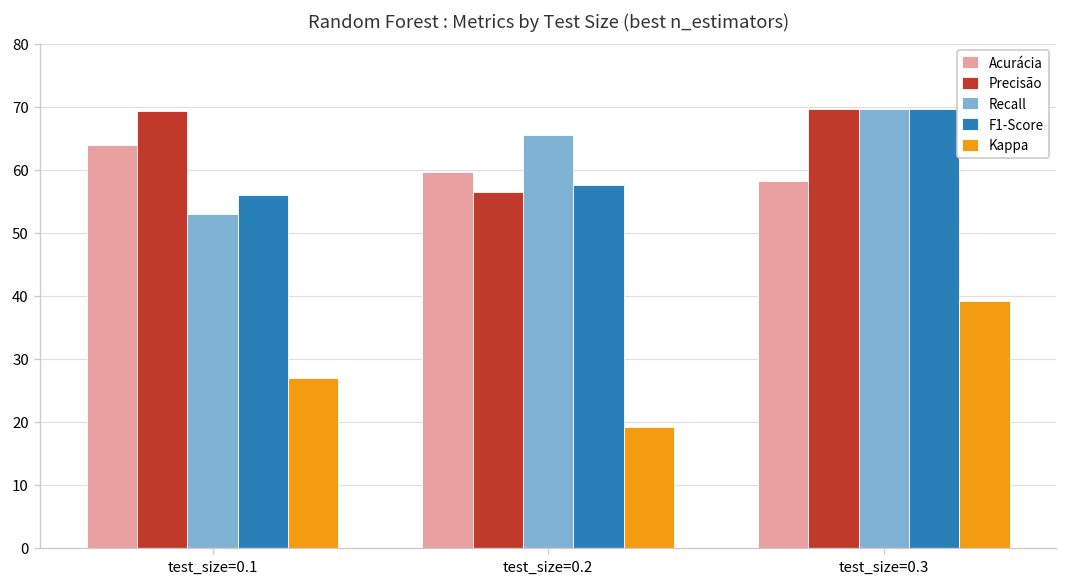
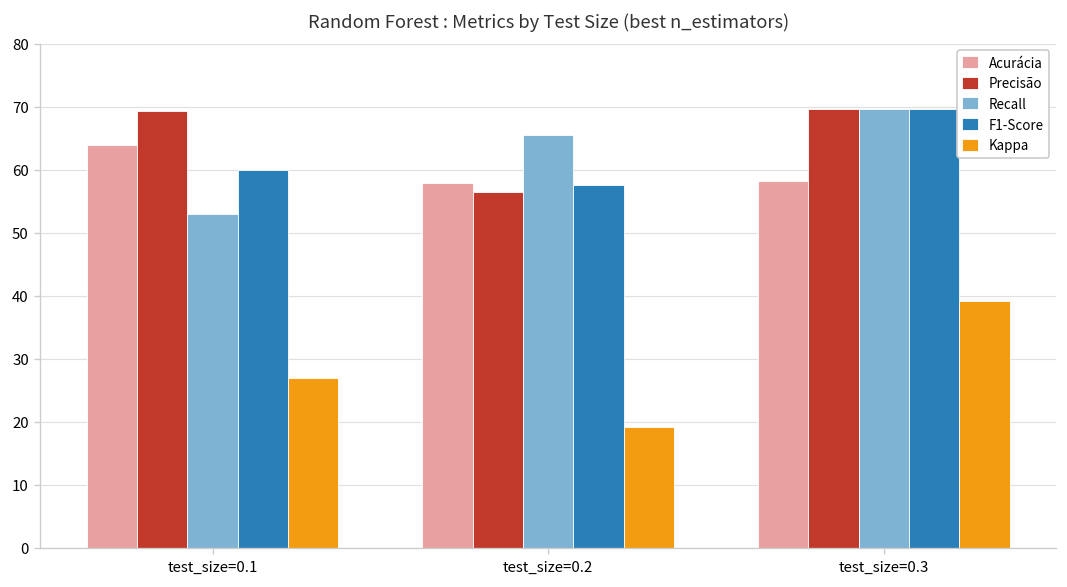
F1-Score, test_size=0.1: 56 -> 60
Acurácia, test_size=0.2: 60 -> 58
